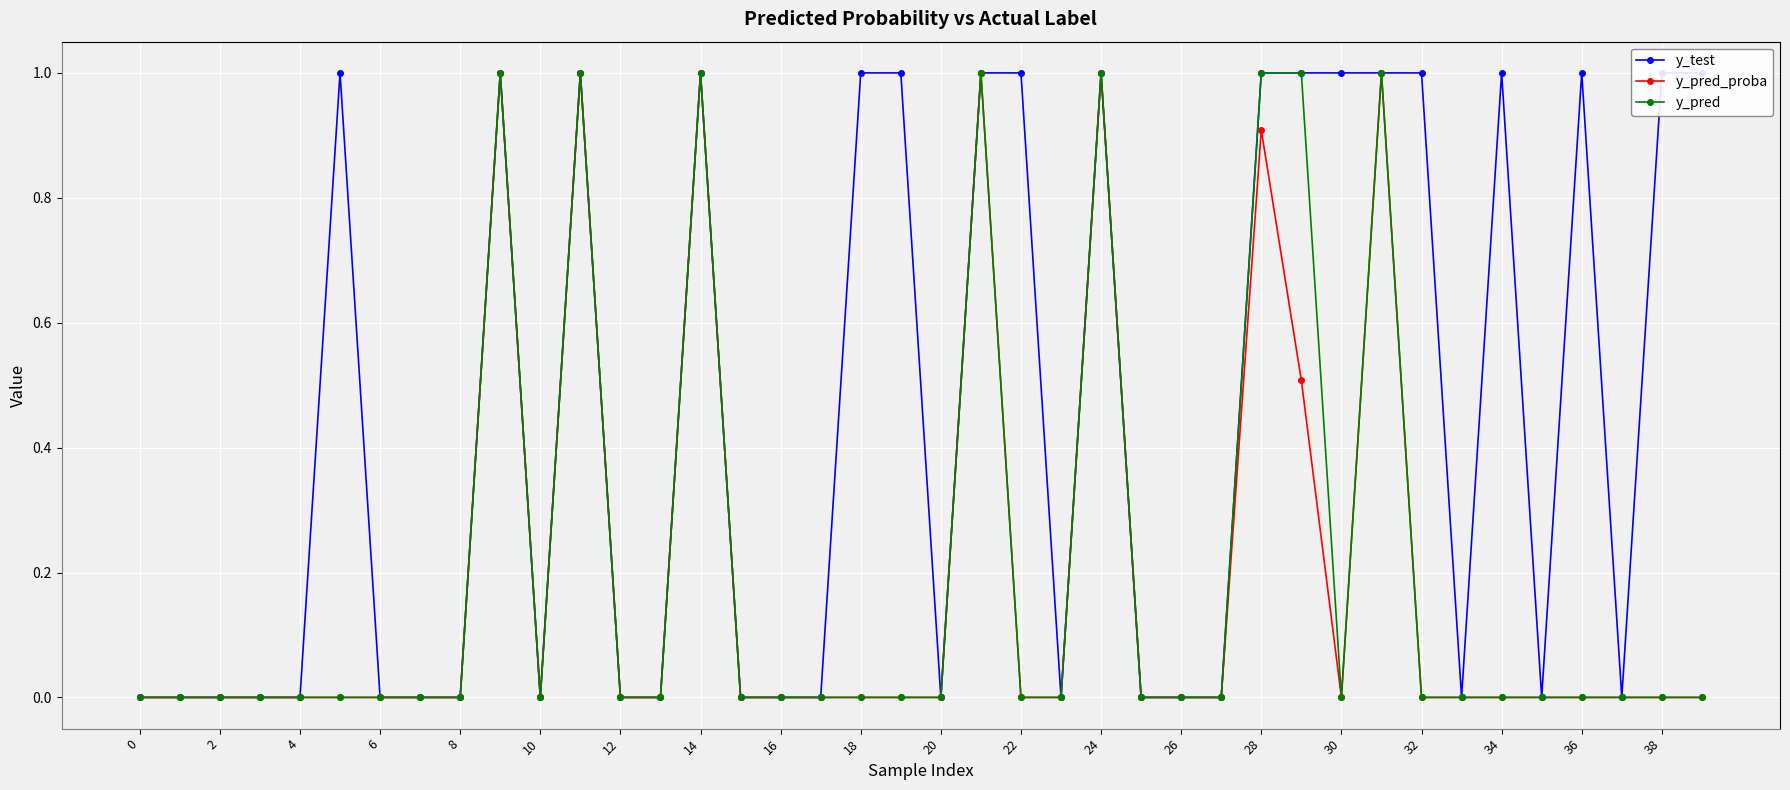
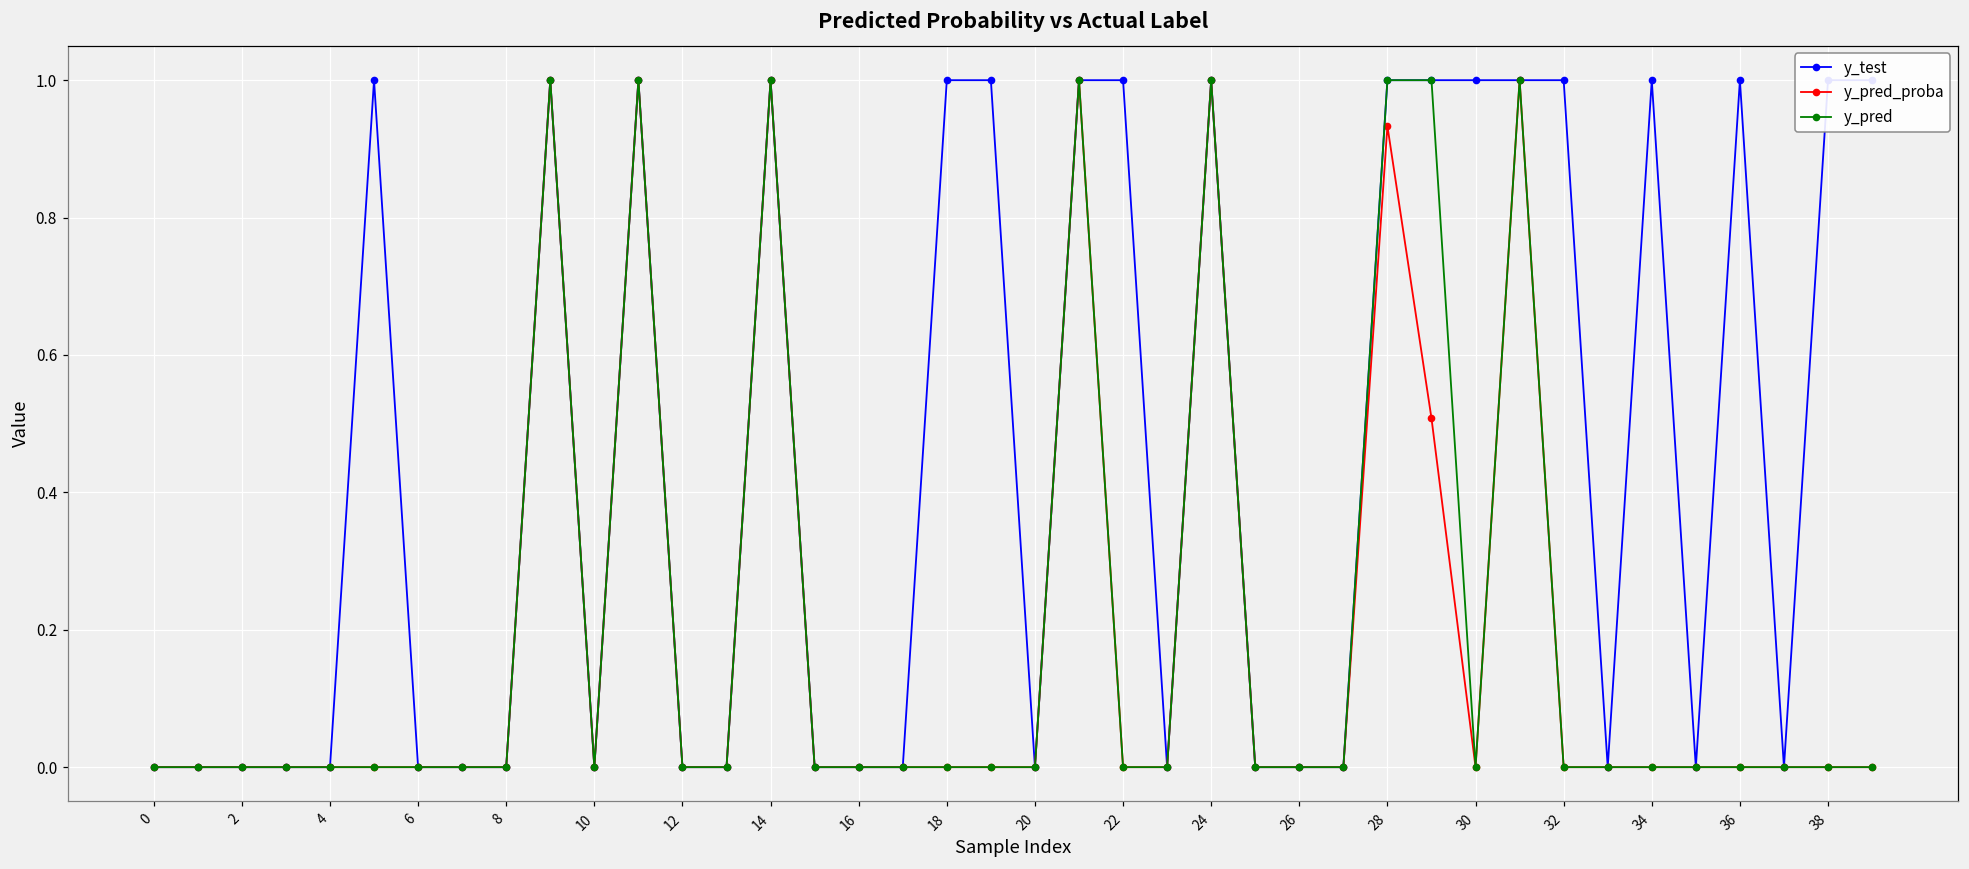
y_pred_proba, 28: 0.91 -> 0.93
